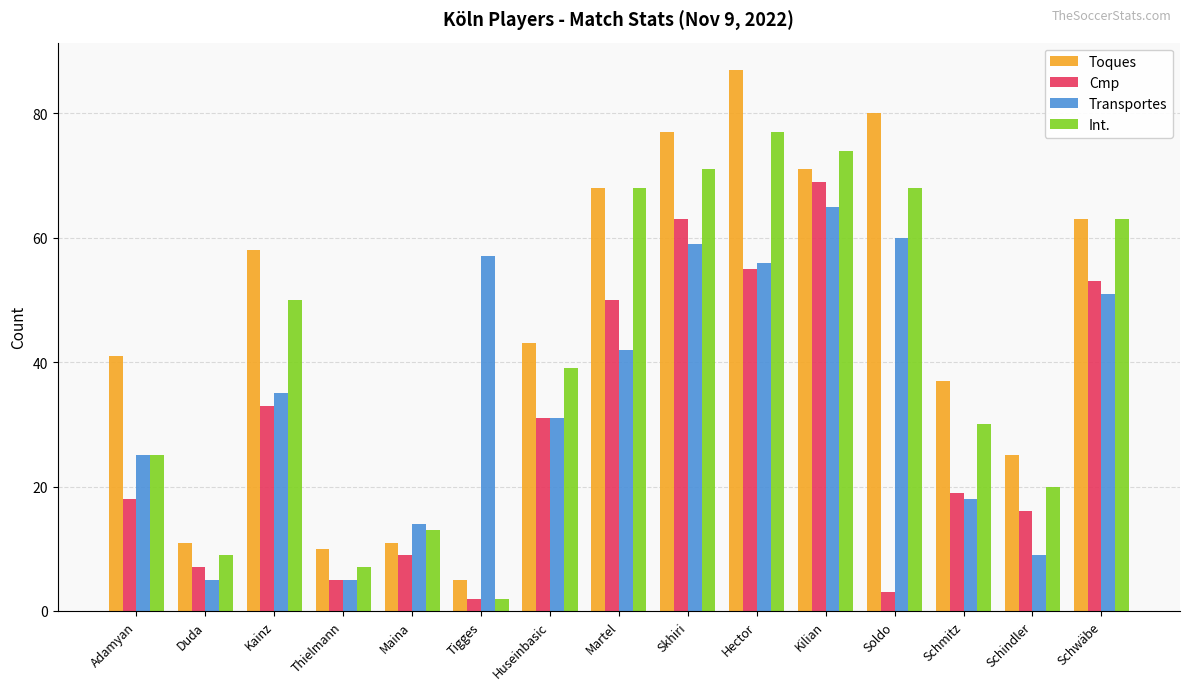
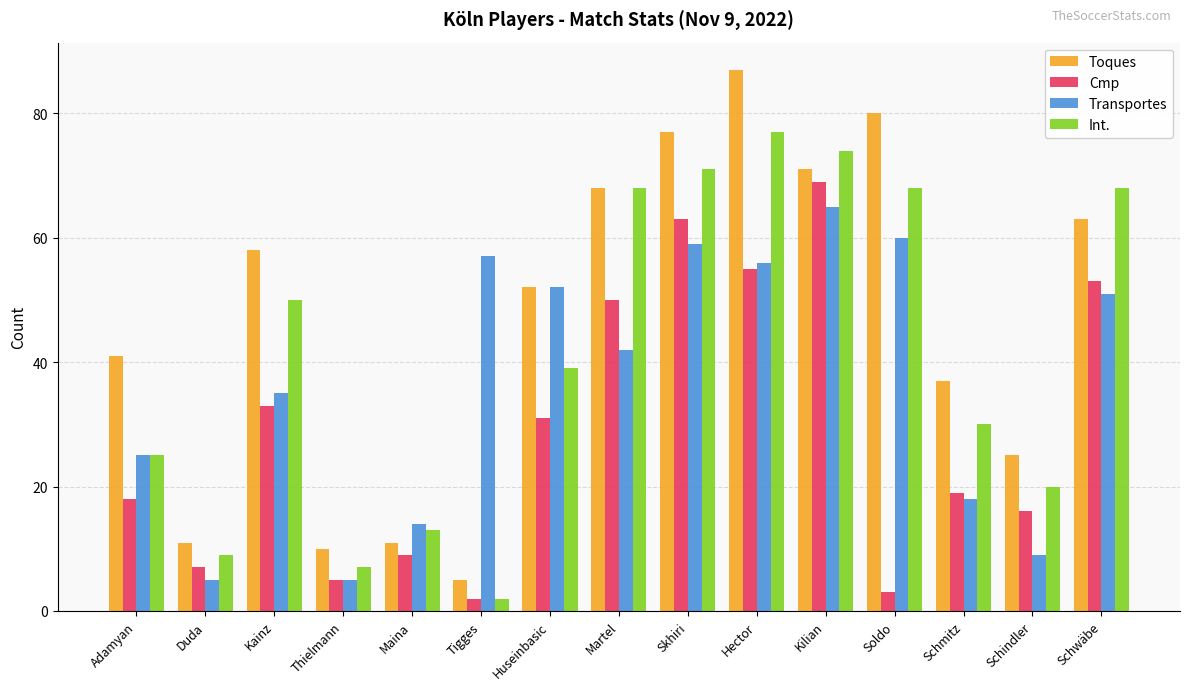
Toques, Huseinbasic: 43 -> 52
Transportes, Huseinbasic: 31 -> 52
Int., Schwäbe: 63 -> 68
